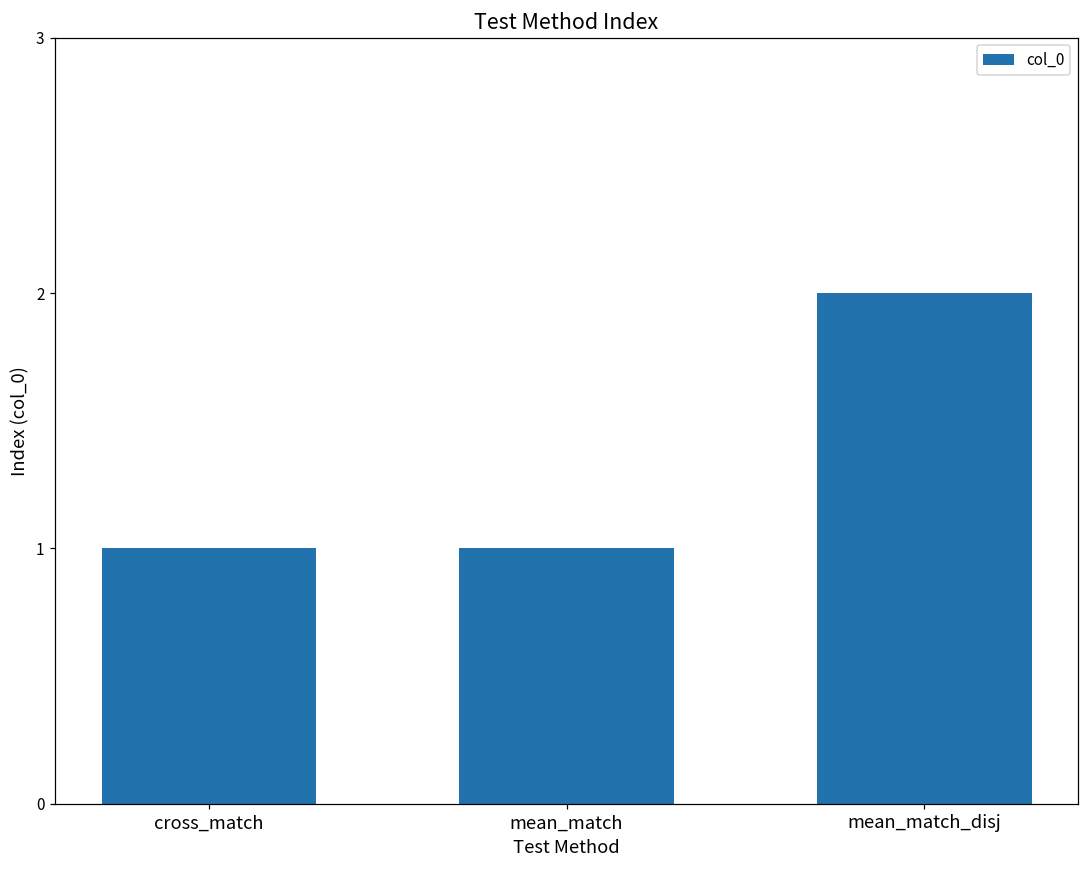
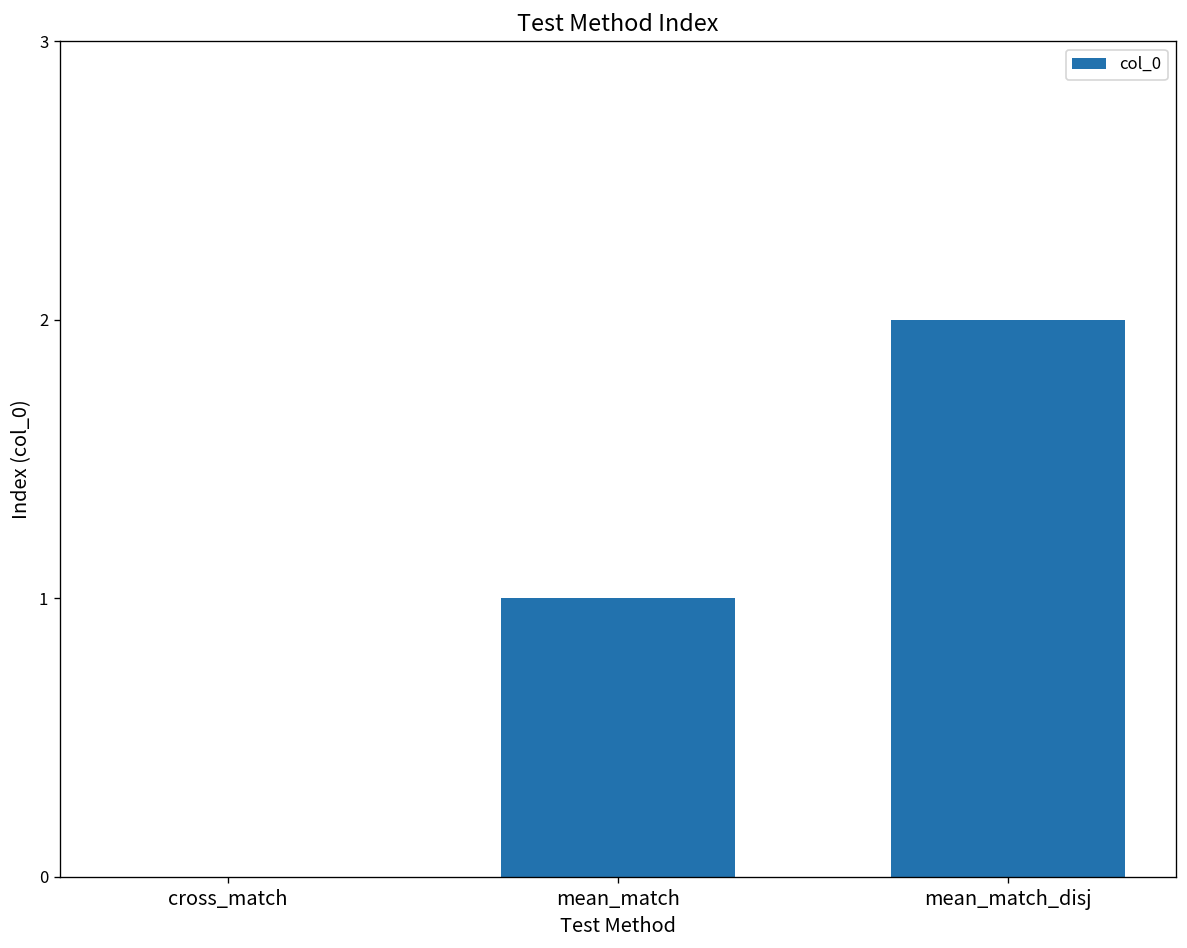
cross_match: 1 -> 0
